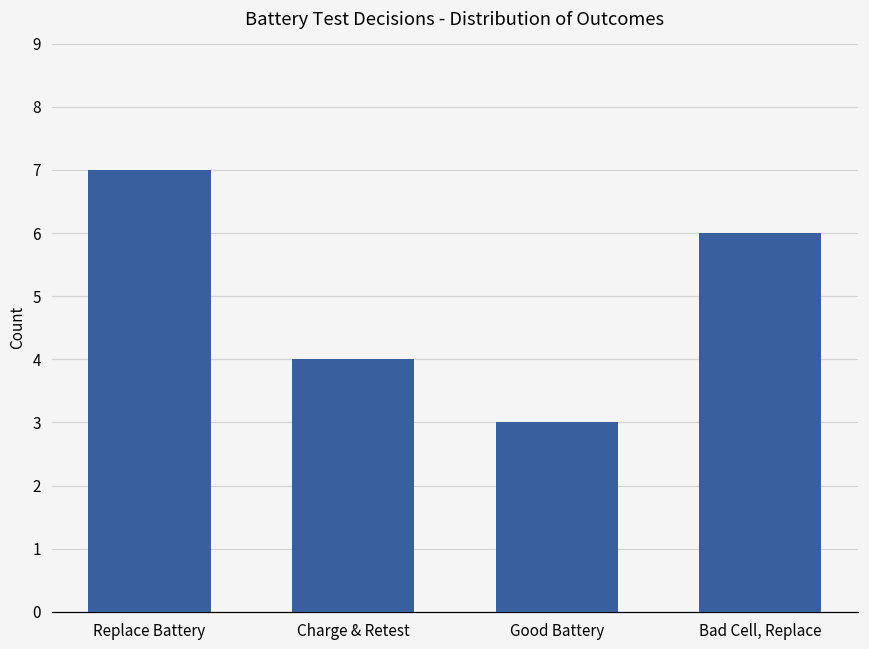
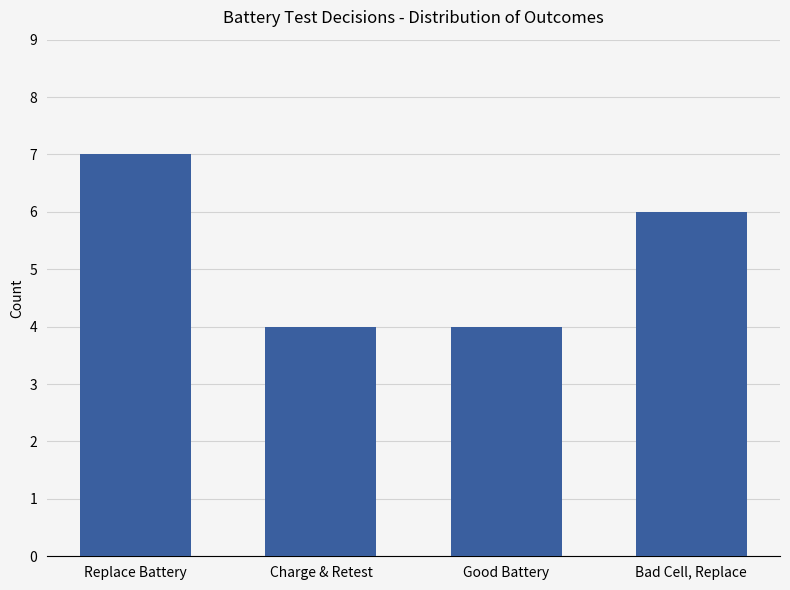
Good Battery: 3 -> 4
